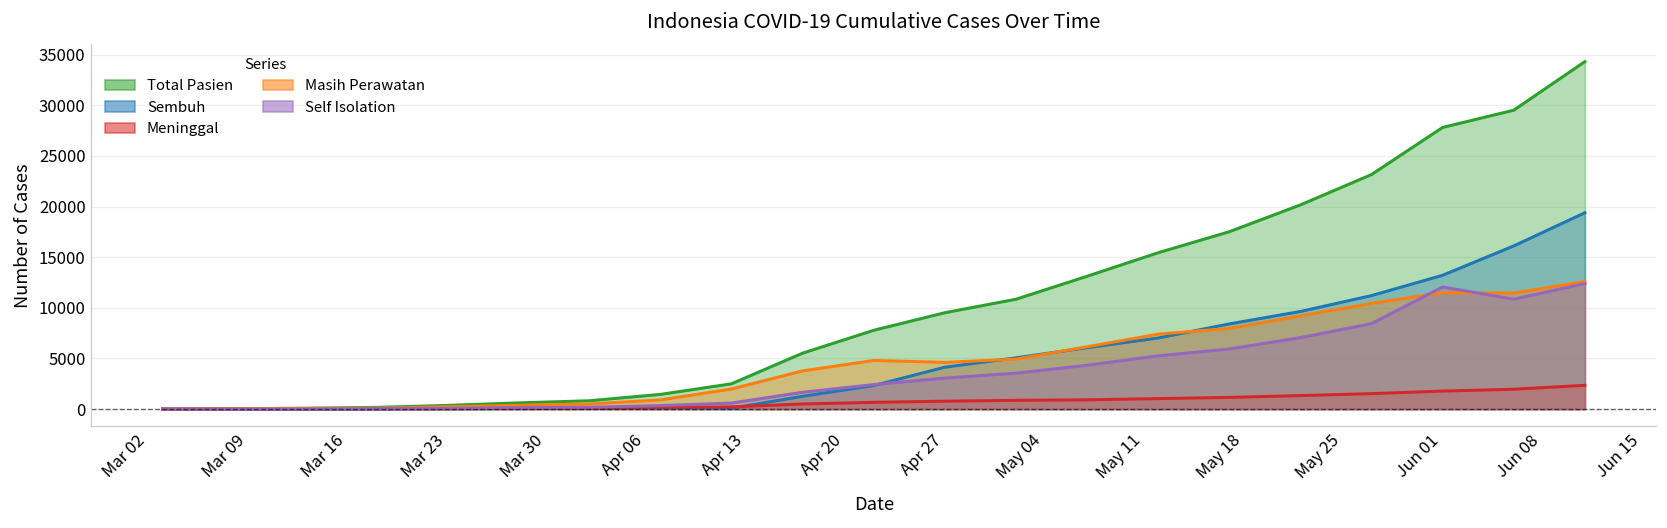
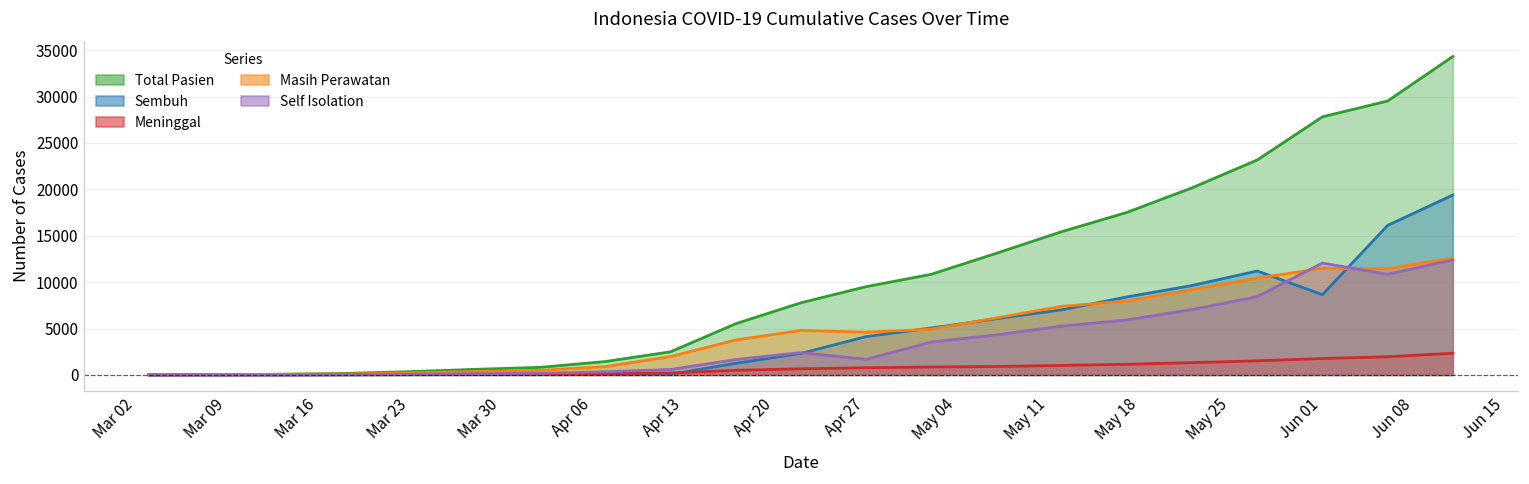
Self Isolation, Apr 27: 3000 -> 2000
Sembuh, Jun 01: 13000 -> 9000
